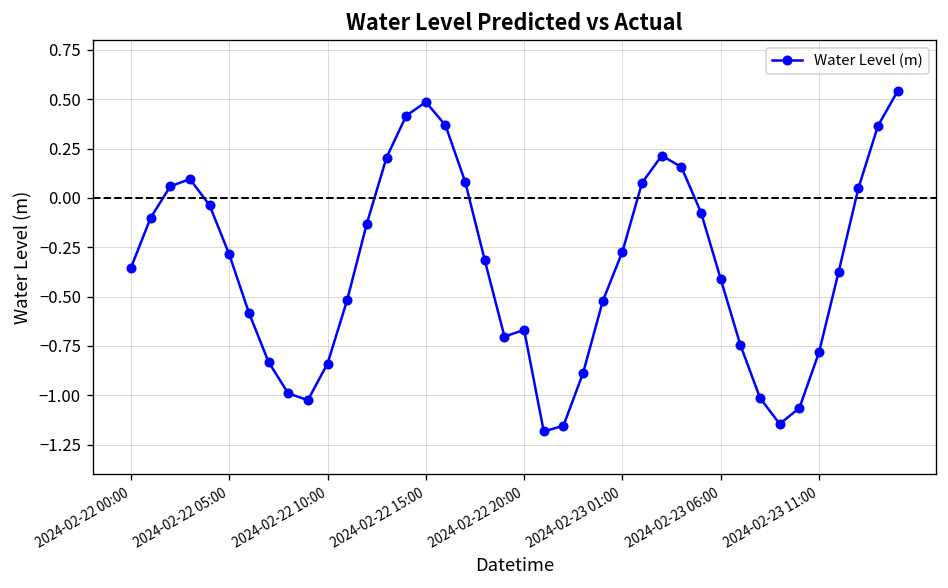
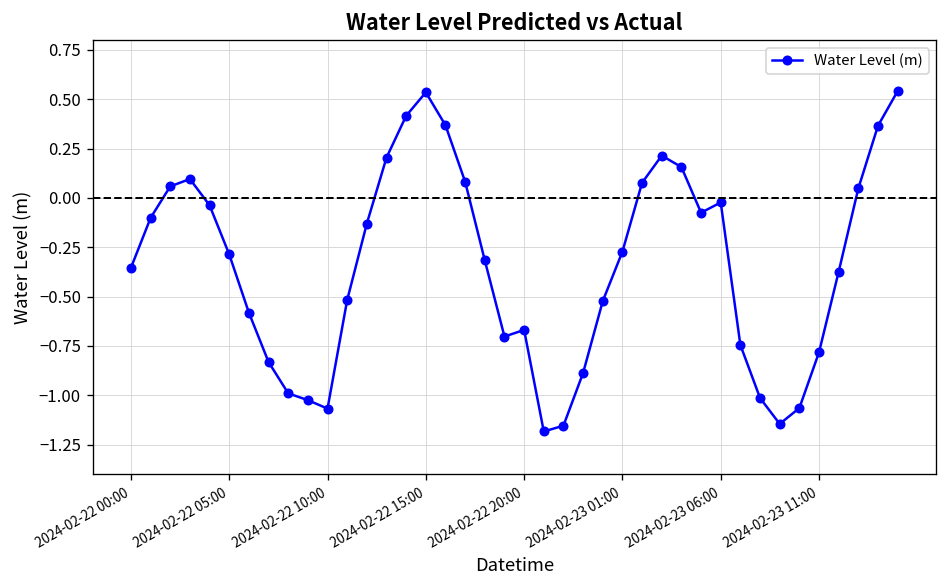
2024-02-22 10:00: -0.84 -> -1.07
2024-02-22 15:00: 0.49 -> 0.53
2024-02-23 06:00: -0.41 -> -0.02
